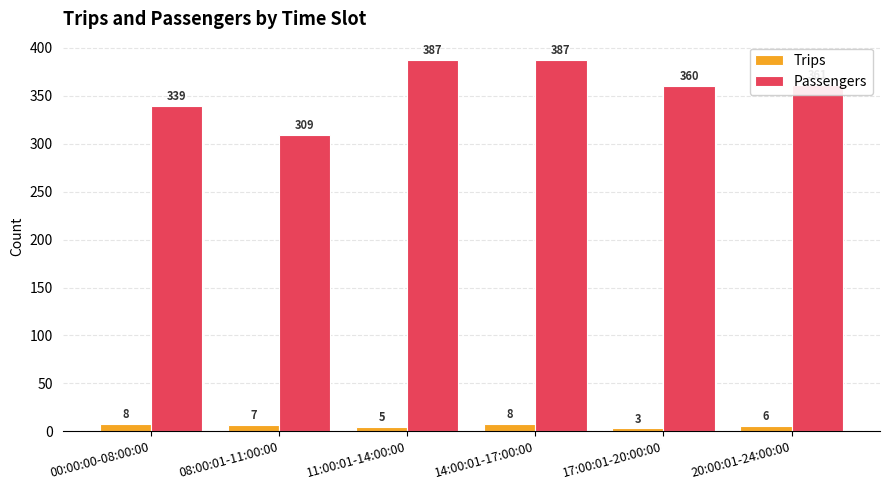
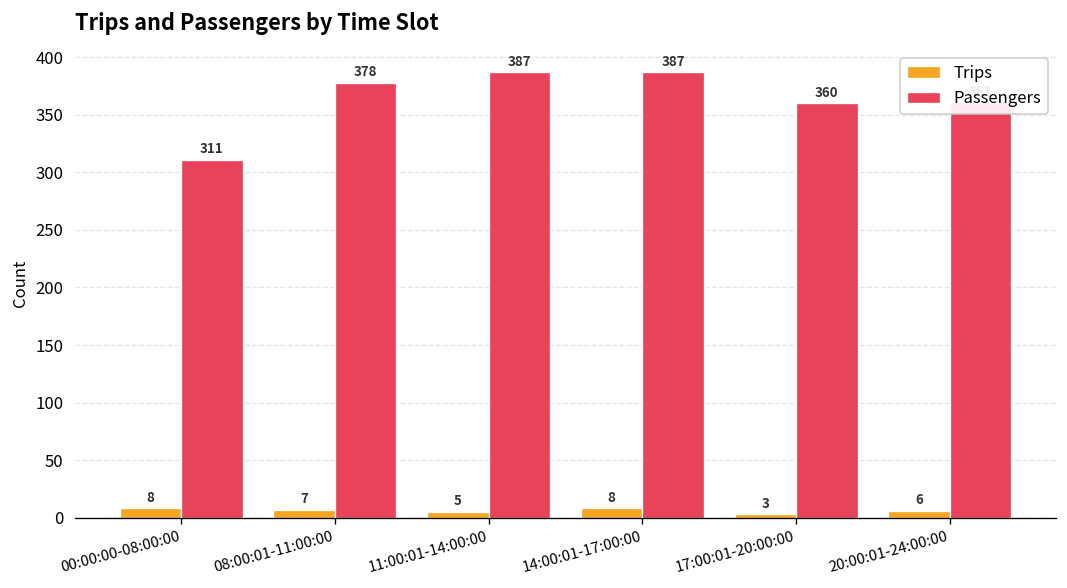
Passengers, 00:00:00-08:00:00: 339 -> 311
Passengers, 08:00:01-11:00:00: 309 -> 378
